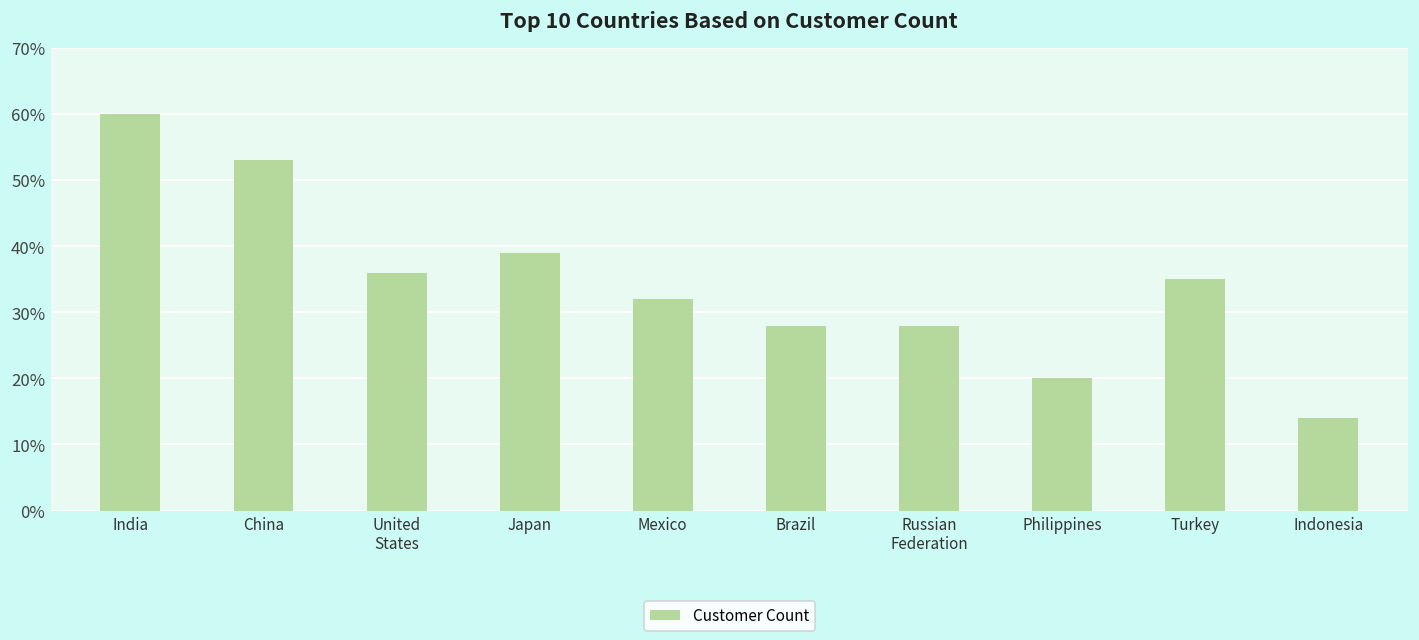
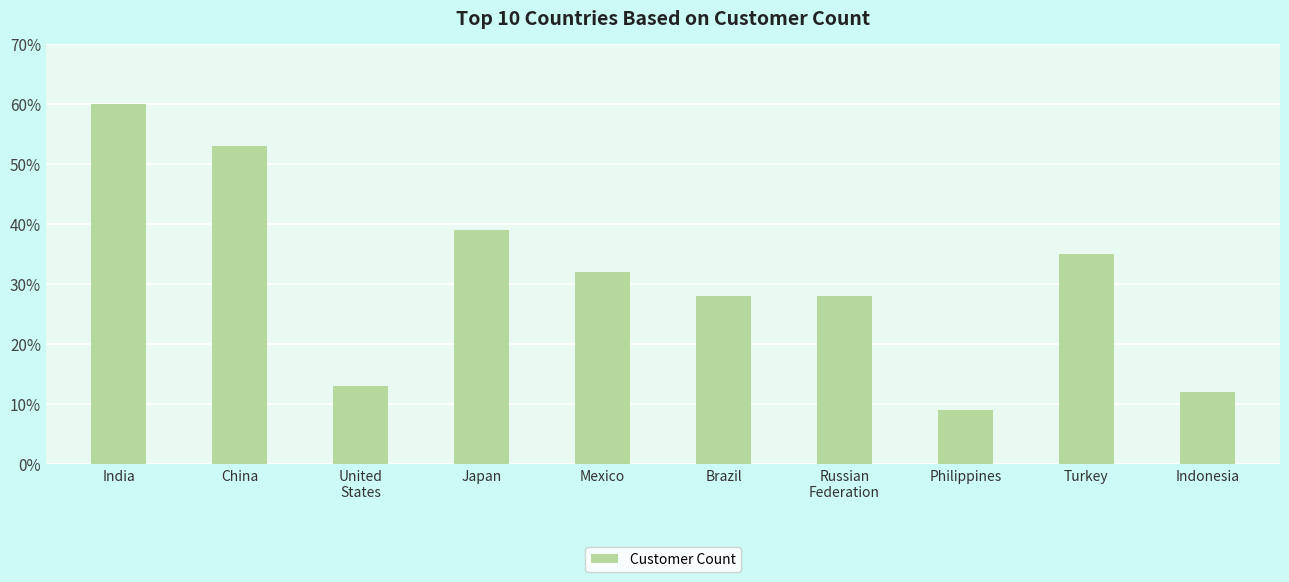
United States: 36% -> 13%
Philippines: 20% -> 9%
Indonesia: 14% -> 12%
